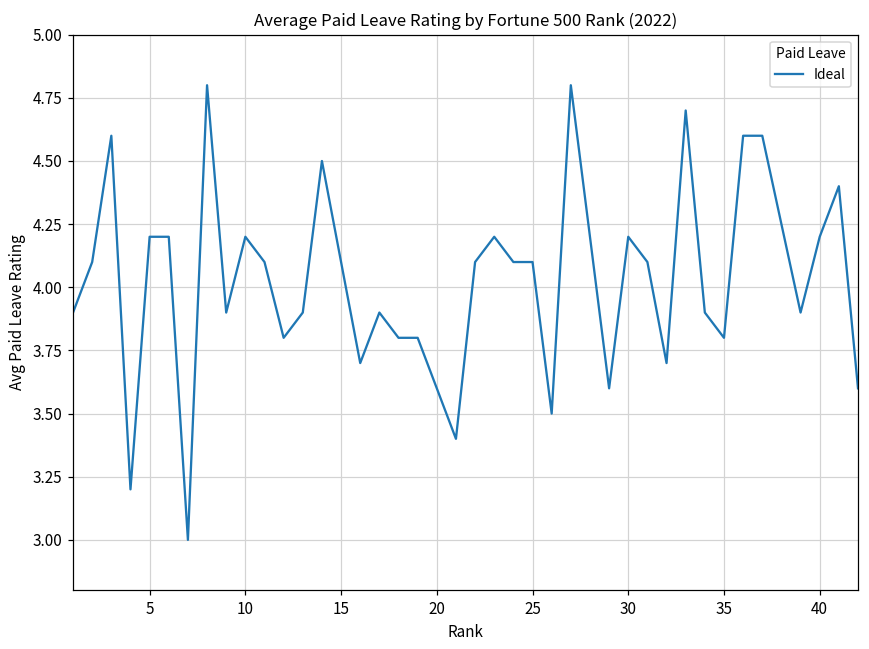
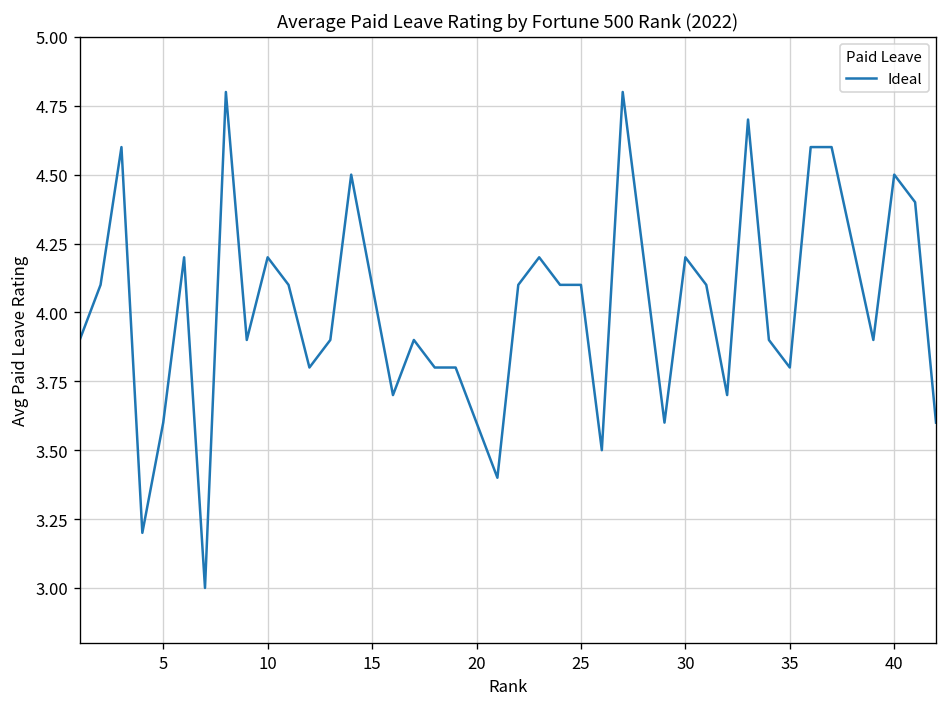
5: 4.2 -> 3.6
40: 4.2 -> 4.5
